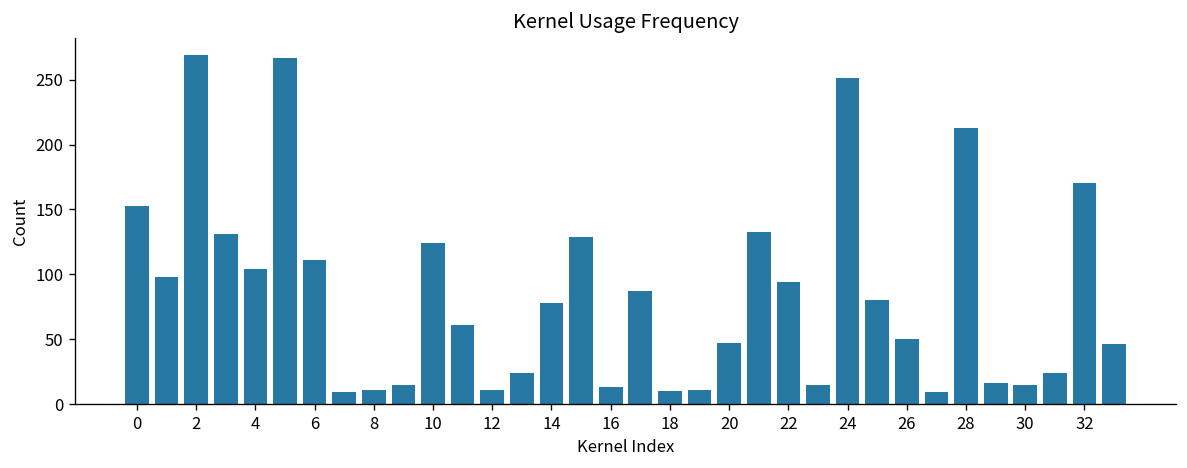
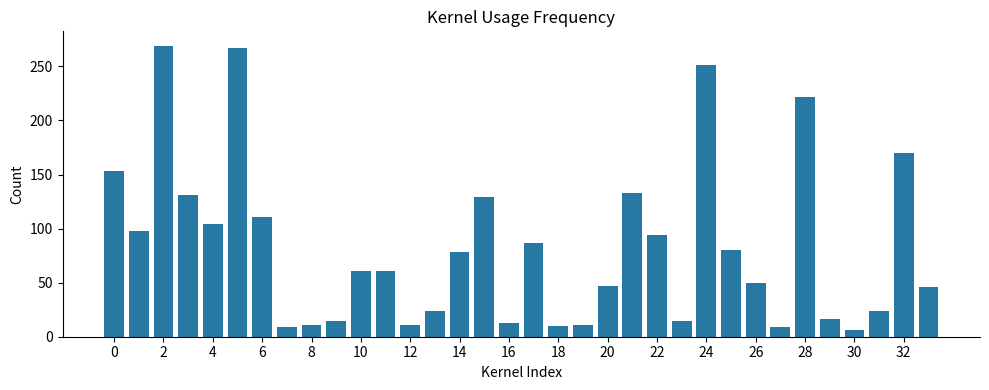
10: 124 -> 61
28: 213 -> 222
30: 15 -> 6
